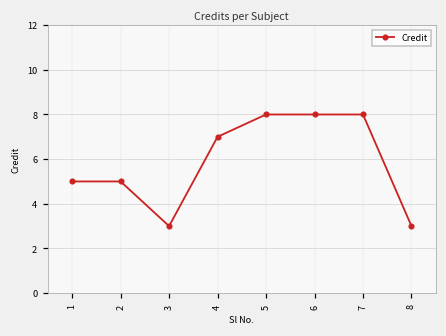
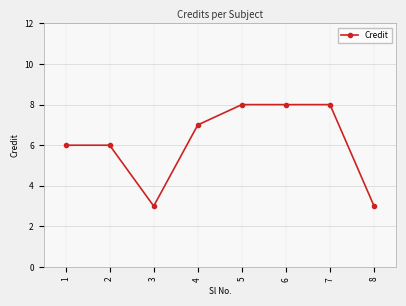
1: 5 -> 6
2: 5 -> 6
